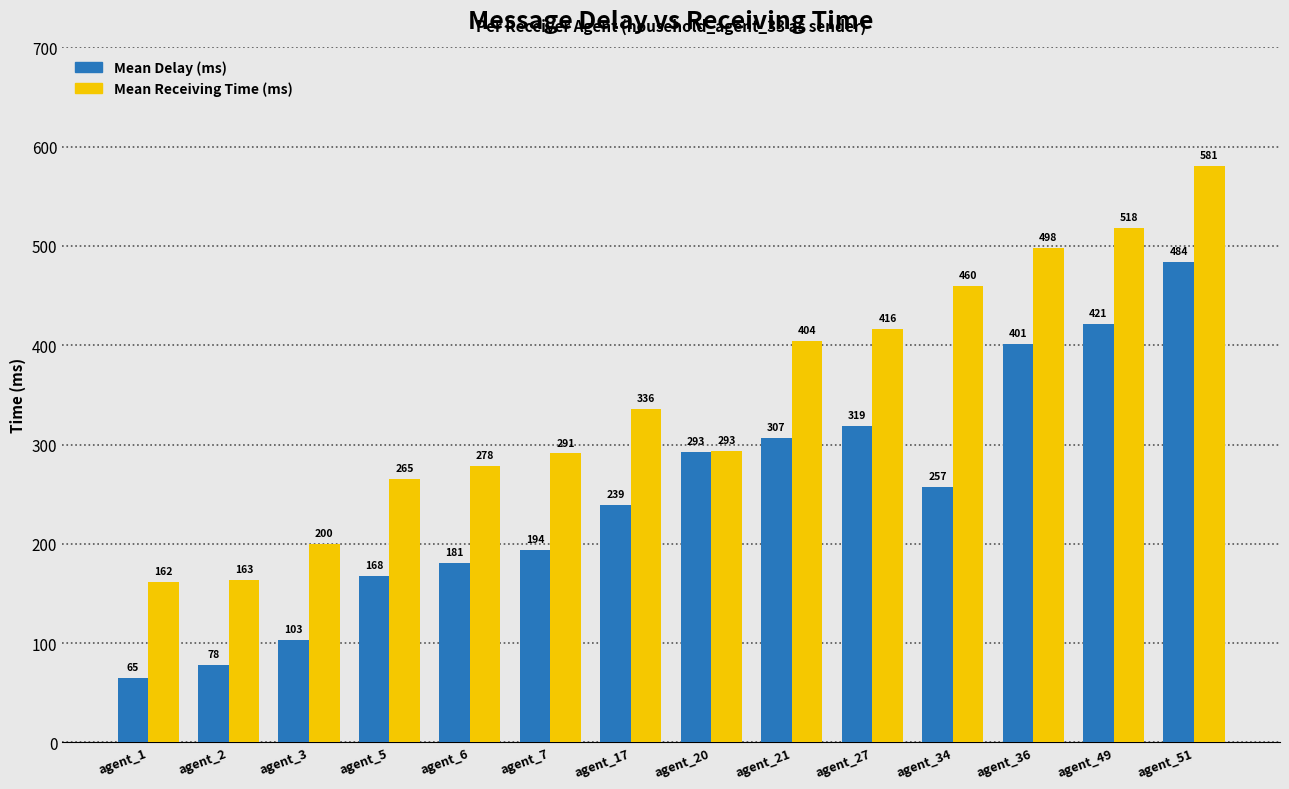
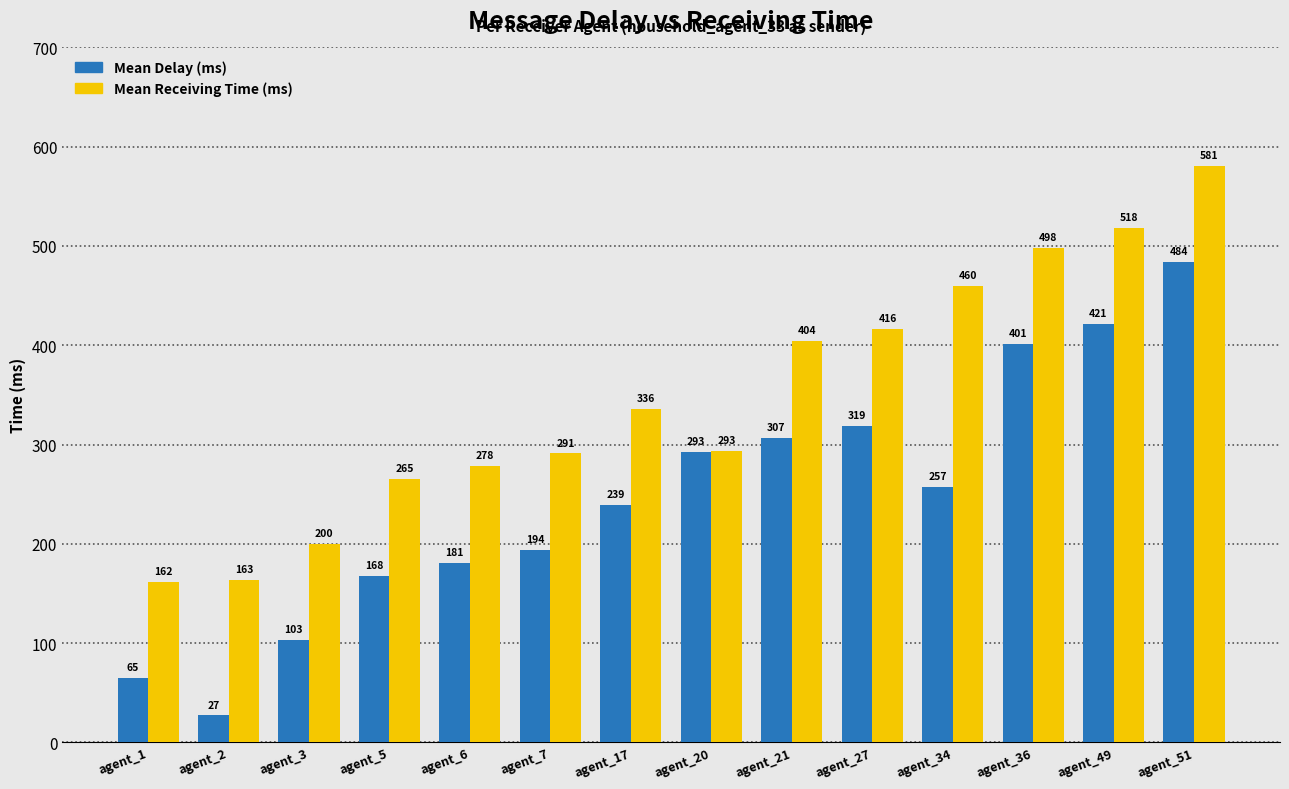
Mean Delay (ms), agent_2: 78 -> 27
